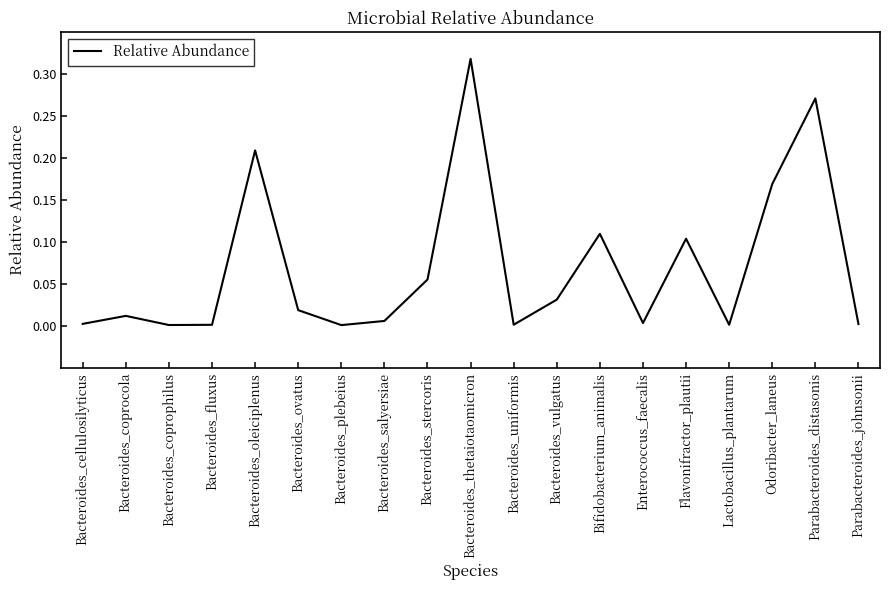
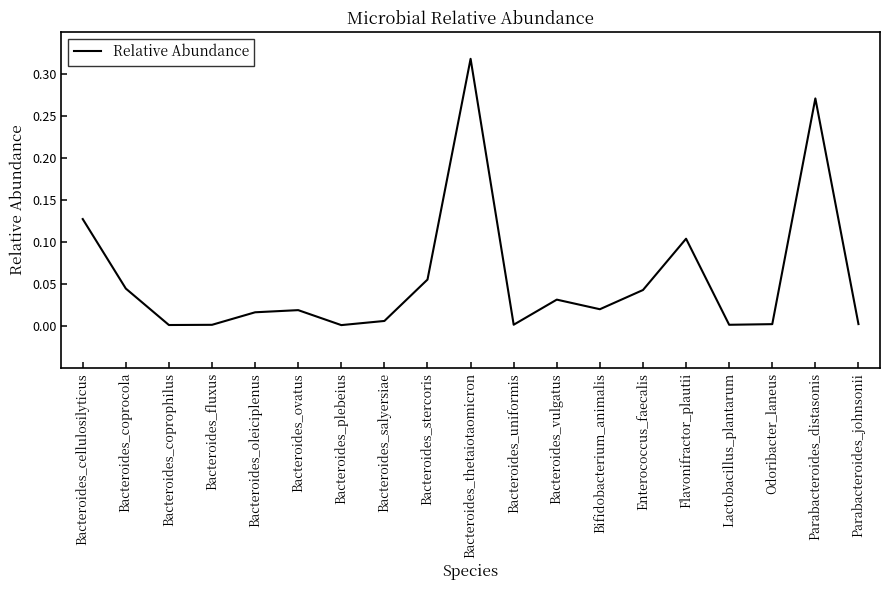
Bacteroides_cellulosilyticus: 0.00 -> 0.13
Bacteroides_coprocola: 0.01 -> 0.04
Bacteroides_oleiciplenus: 0.21 -> 0.02
Bifidobacterium_animalis: 0.11 -> 0.02
Enterococcus_faecalis: 0.00 -> 0.04
Odoribacter_laneus: 0.17 -> 0.00
